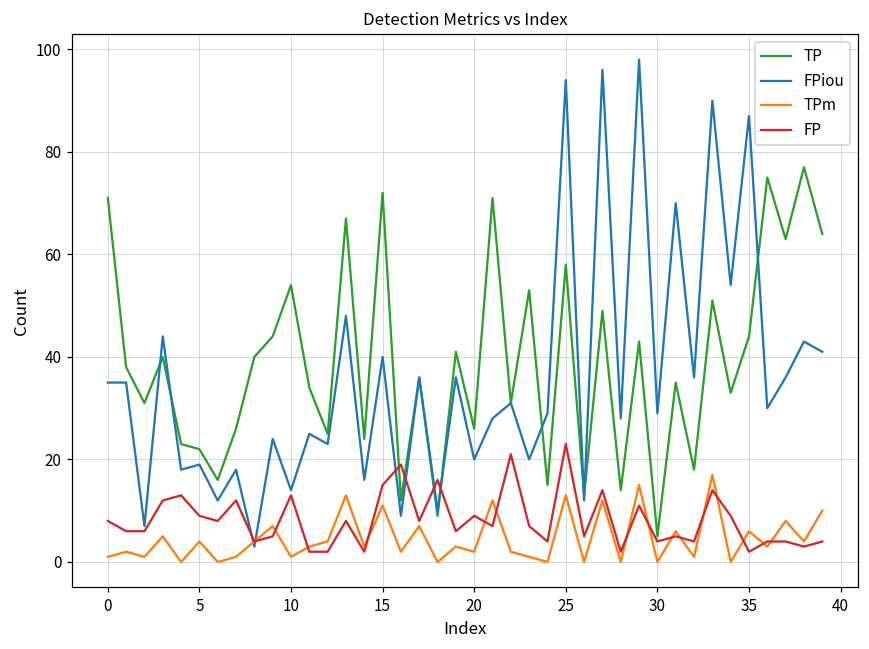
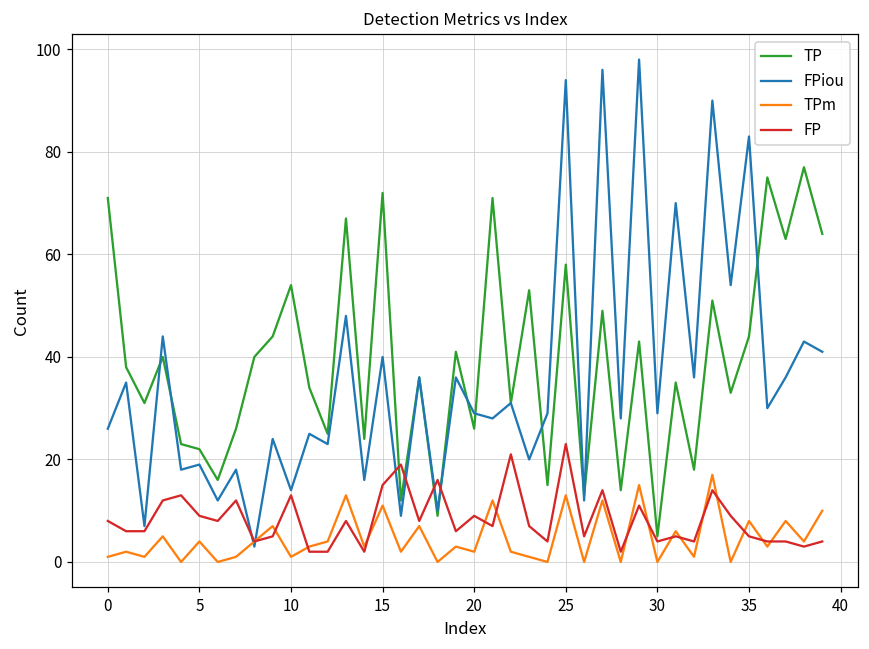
FPiou, 0: 35 -> 26
FPiou, 20: 20 -> 29
FPiou, 35: 87 -> 83
TPm, 35: 6 -> 8
FP, 35: 2 -> 5
